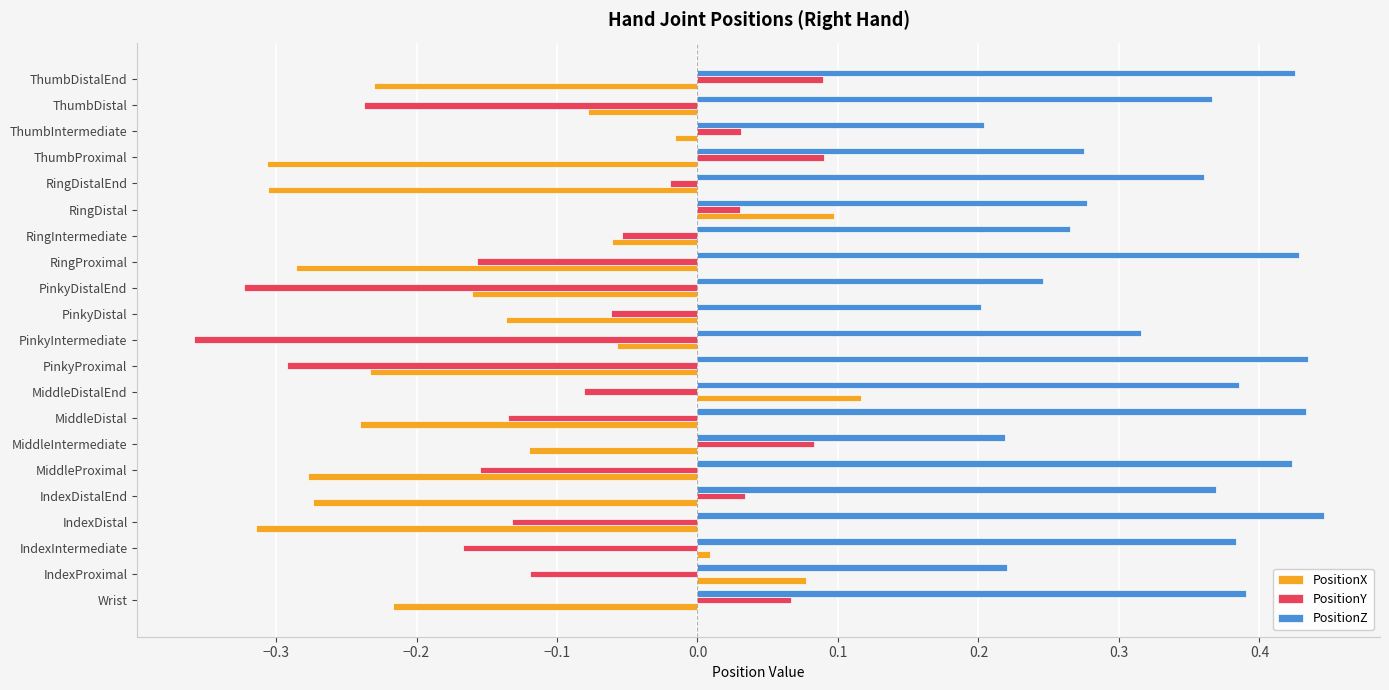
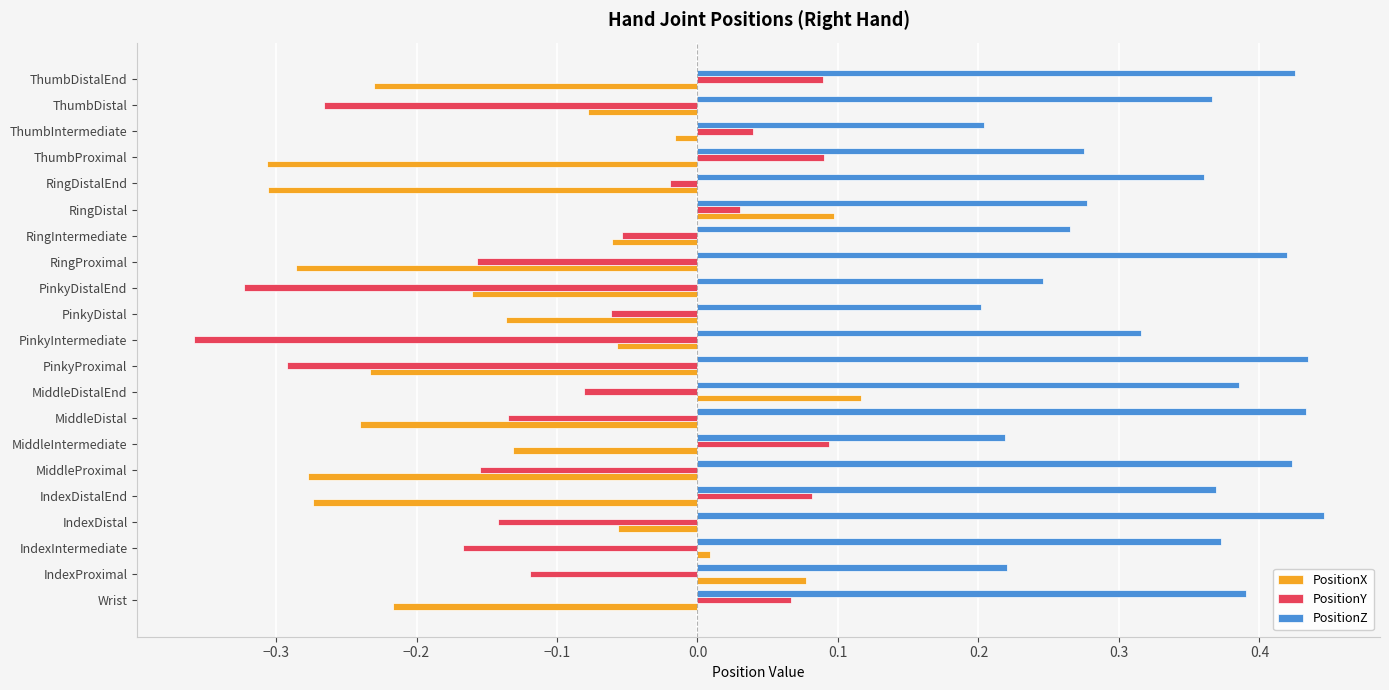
PositionY, ThumbDistal: -0.237 -> -0.266
PositionY, ThumbIntermediate: 0.031 -> 0.039
PositionZ, RingProximal: 0.428 -> 0.420
PositionY, MiddleIntermediate: 0.083 -> 0.094
PositionX, MiddleIntermediate: -0.120 -> -0.132
PositionY, IndexDistalEnd: 0.034 -> 0.082
PositionY, IndexDistal: -0.132 -> -0.142
PositionX, IndexDistal: -0.314 -> -0.057
PositionZ, IndexIntermediate: 0.383 -> 0.373
